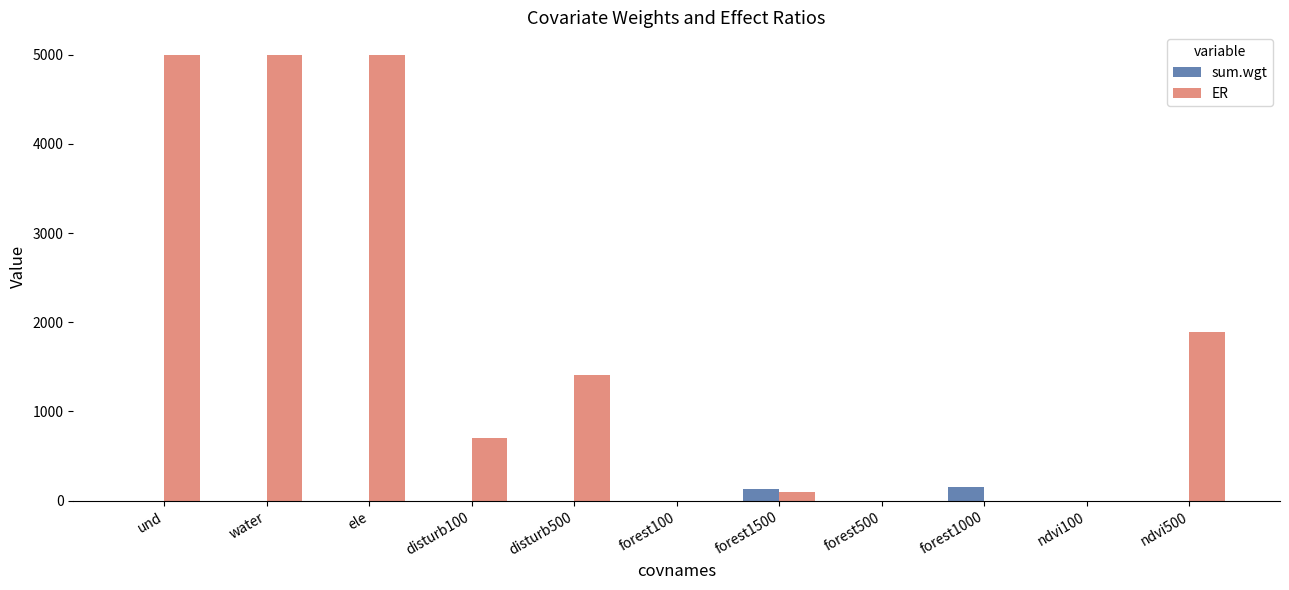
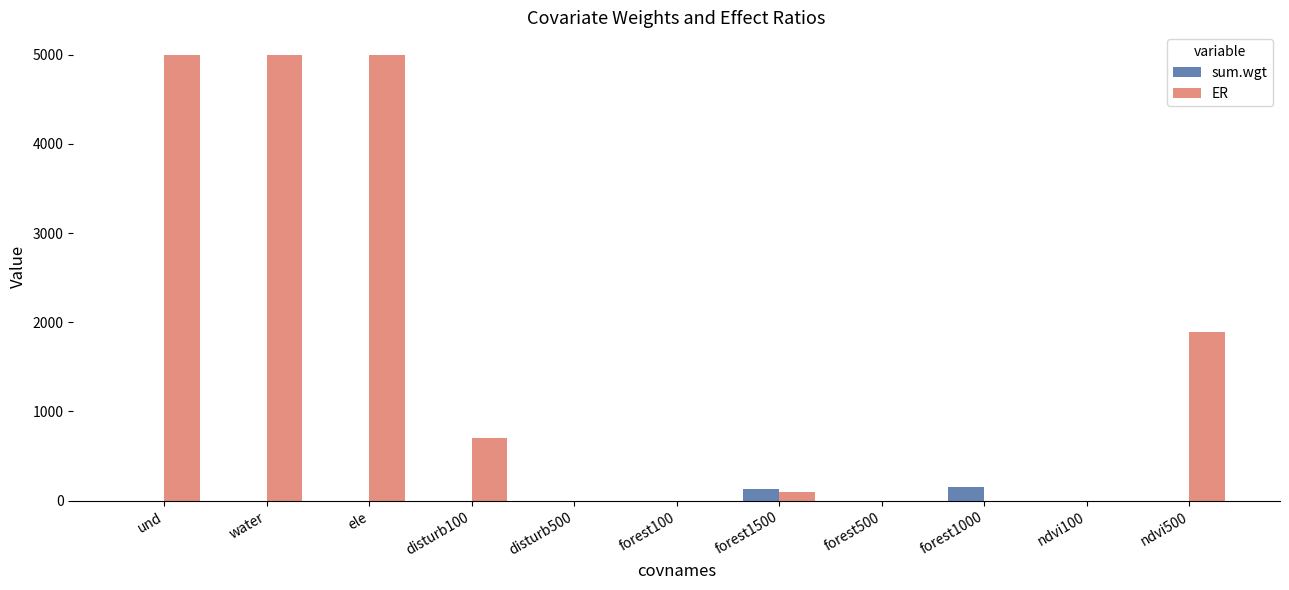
ER, disturb500: 1400 -> 0
